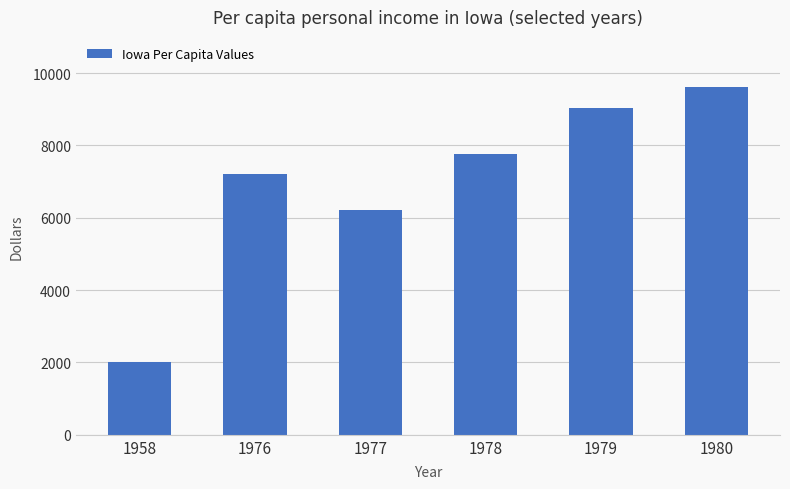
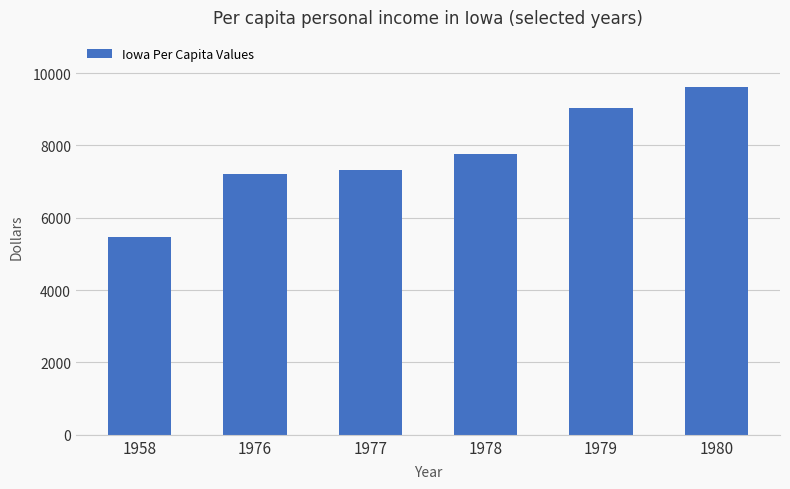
1958: 2000 -> 5500
1977: 6200 -> 7300
